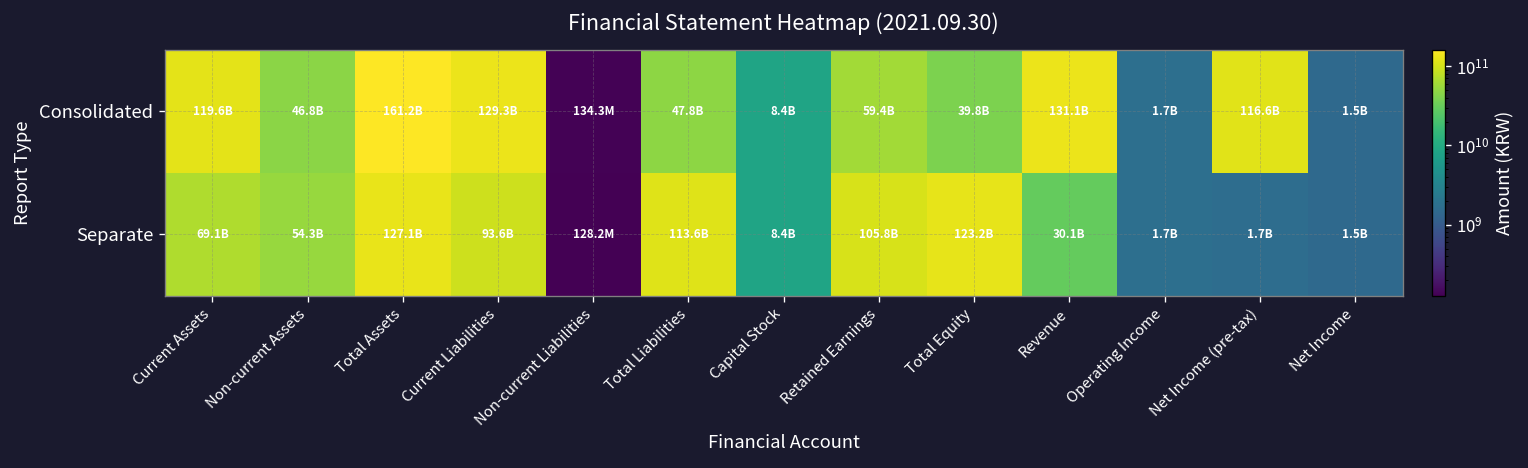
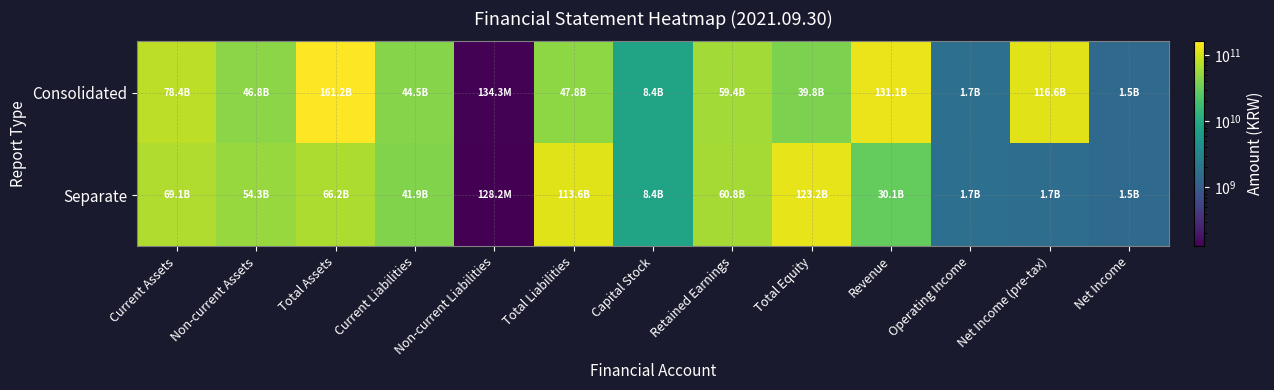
Consolidated, Current Assets: 119.6B -> 78.4B
Consolidated, Current Liabilities: 129.3B -> 44.5B
Separate, Total Assets: 127.1B -> 66.2B
Separate, Current Liabilities: 93.6B -> 41.9B
Separate, Retained Earnings: 105.8B -> 60.8B
